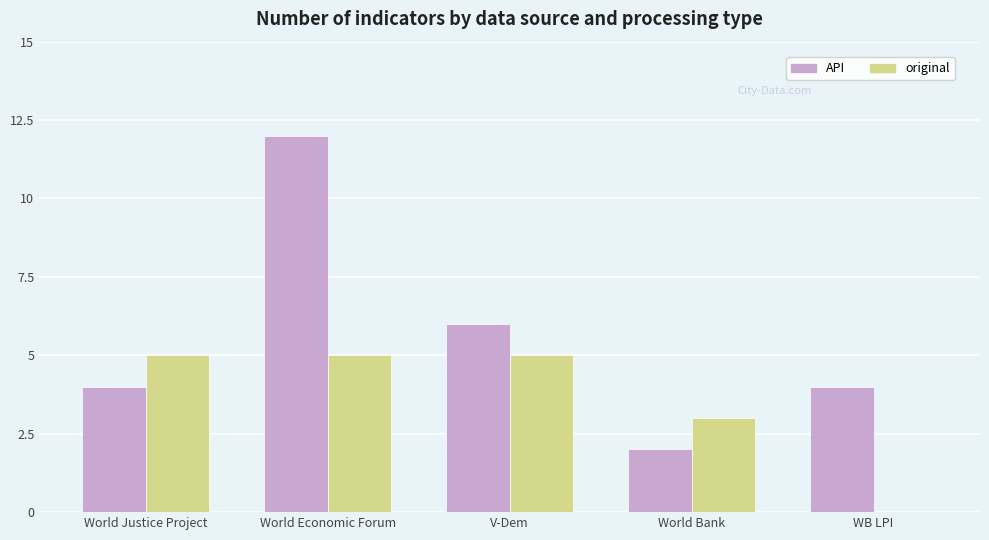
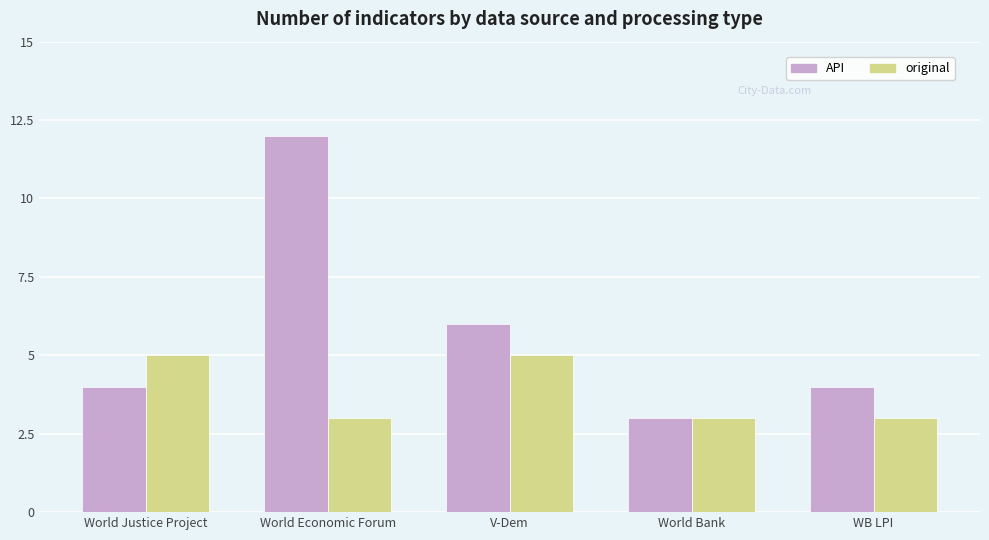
original, World Economic Forum: 5 -> 3
API, World Bank: 2 -> 3
original, WB LPI: 0 -> 3
